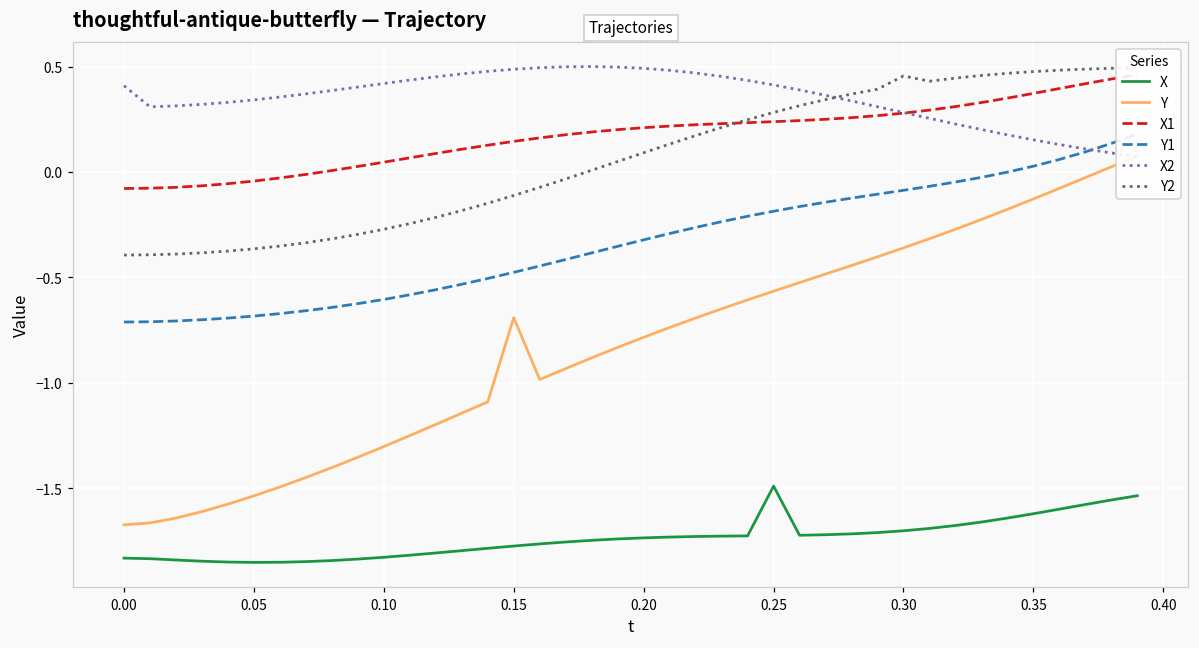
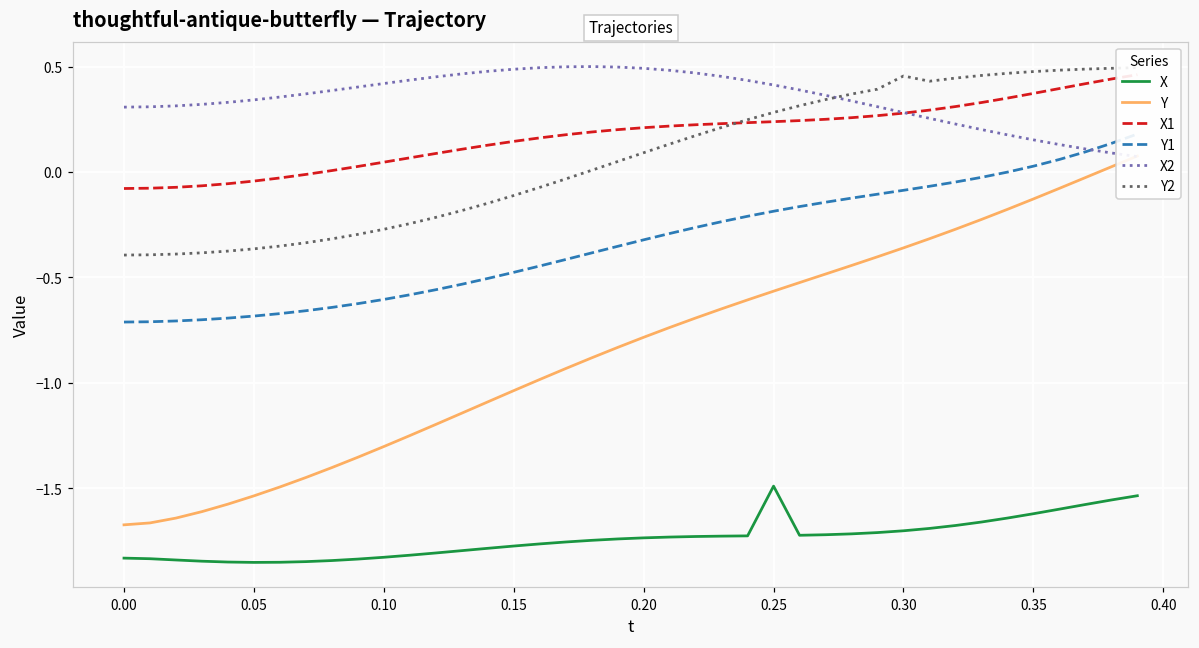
X2, 0.00: 0.41 -> 0.31
Y, 0.15: -0.69 -> -1.04
